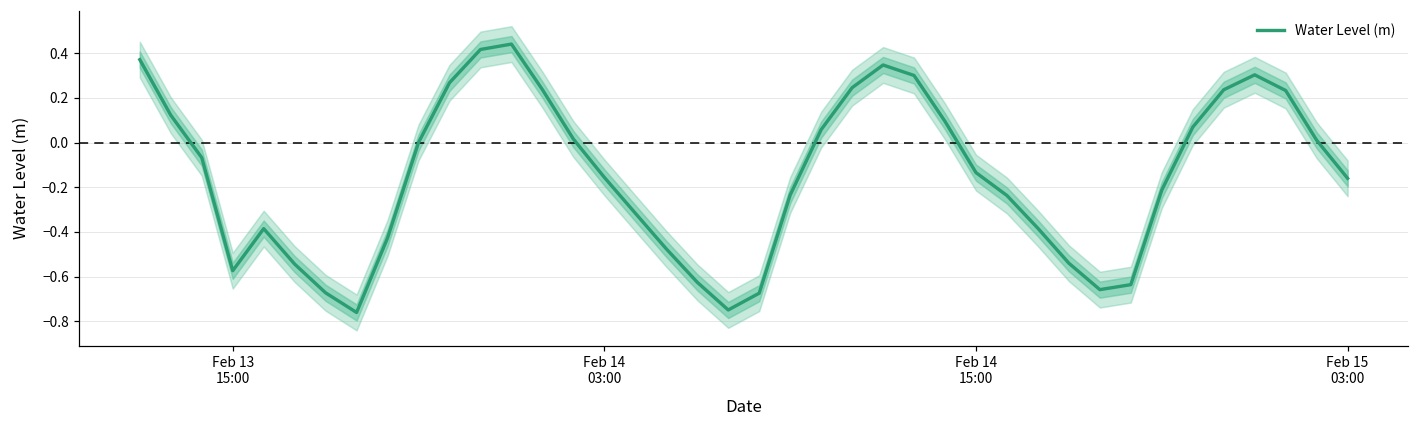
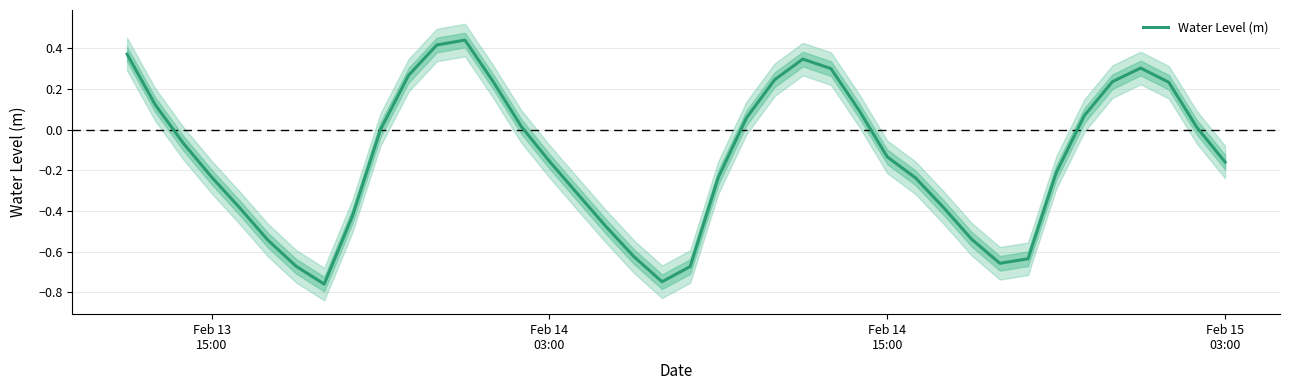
Water Level (m), Feb 13 15:00: -0.57 -> -0.23
